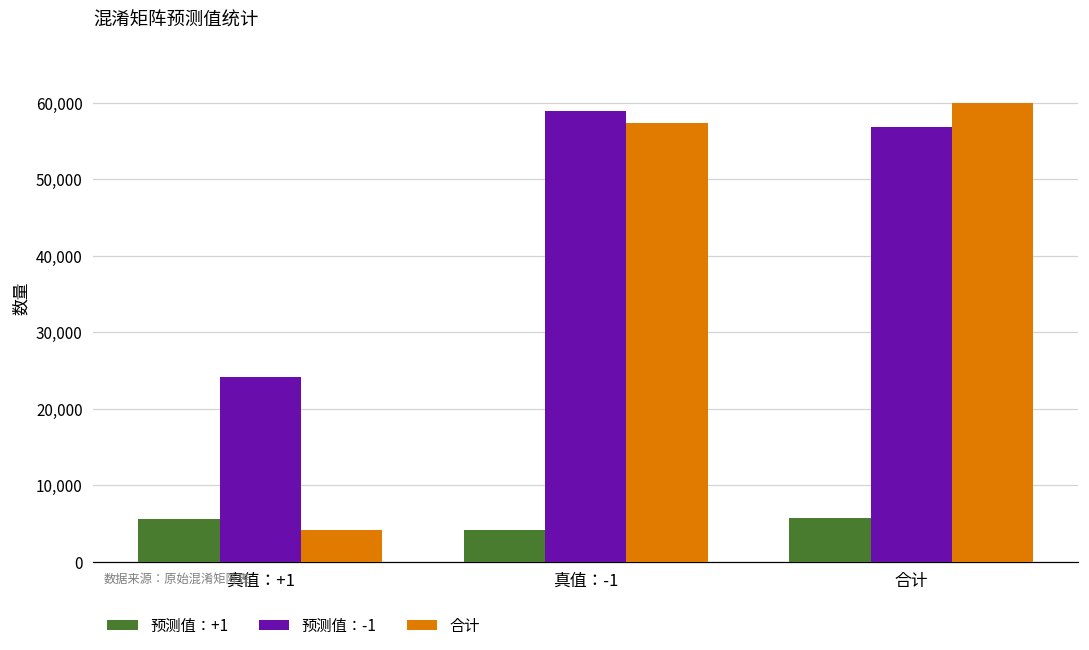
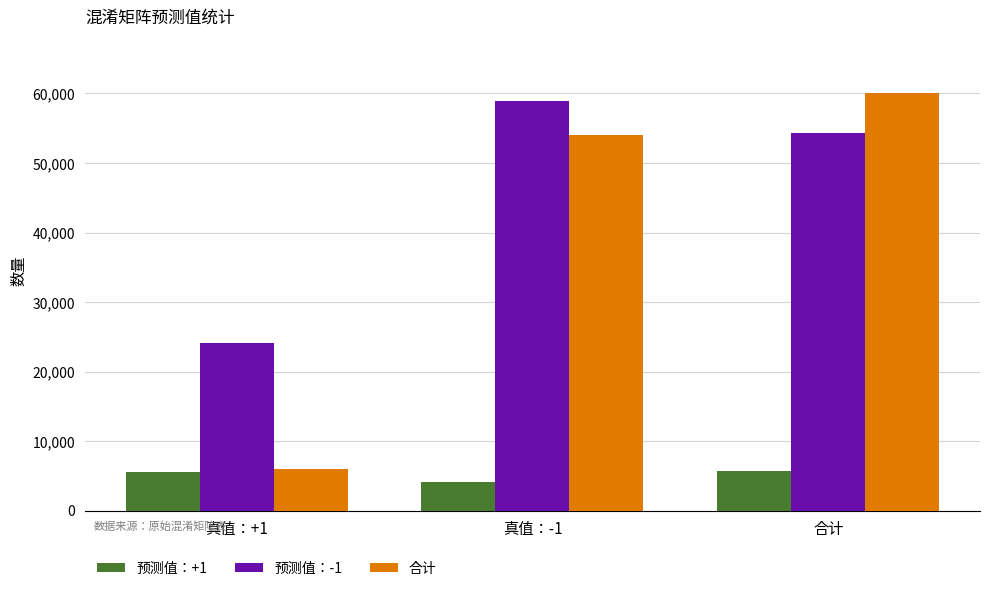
合计, 真值：+1: 4,000 -> 6,000
合计, 真值：-1: 57,000 -> 54,000
预测值：-1, 合计: 57,000 -> 54,000
